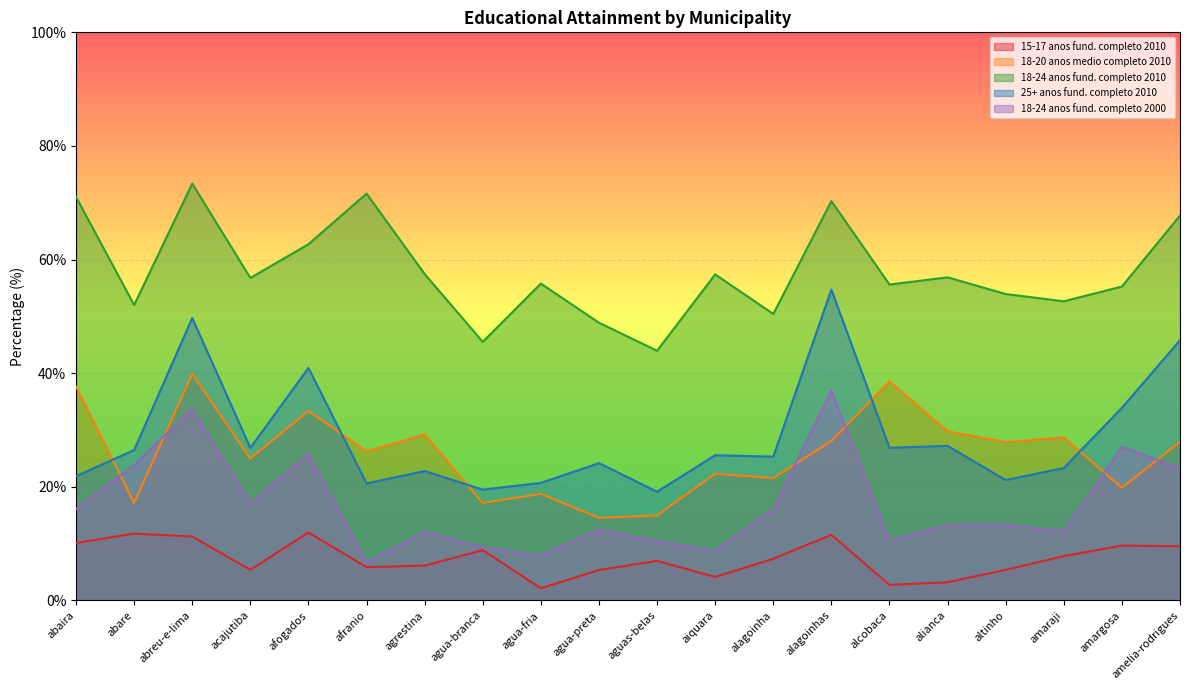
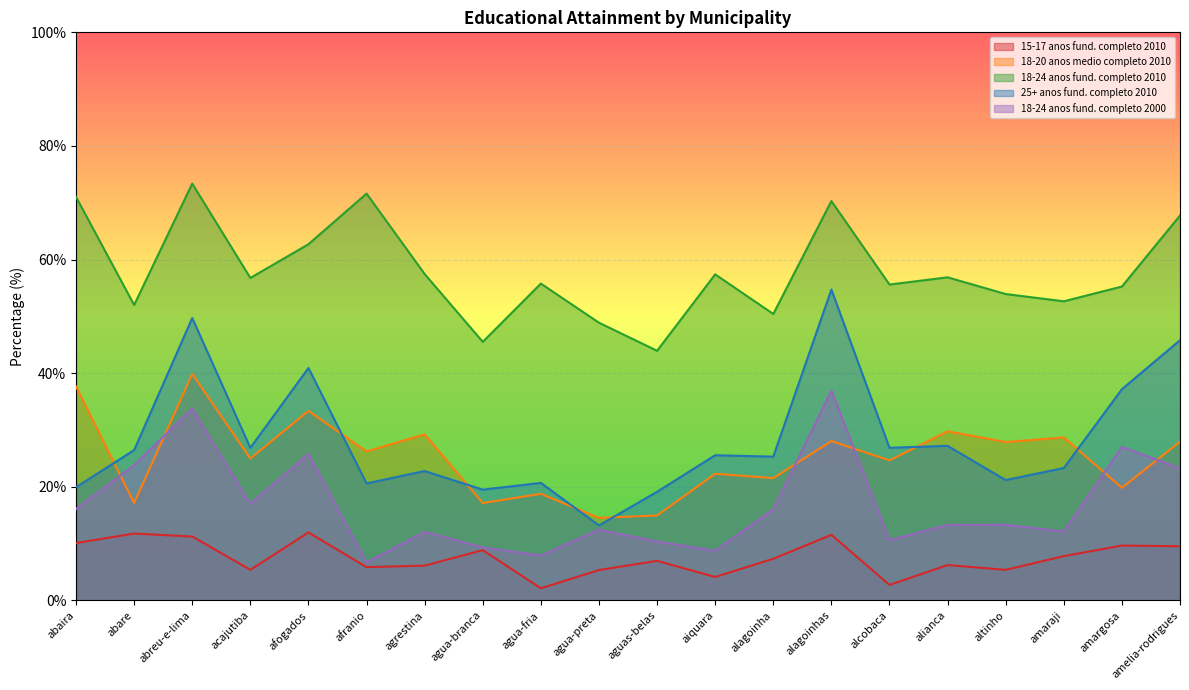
25+ anos fund. completo 2010, abaira: 22% -> 20%
25+ anos fund. completo 2010, agua-preta: 24% -> 13%
18-20 anos medio completo 2010, alcobaca: 39% -> 25%
15-17 anos fund. completo 2010, alianca: 3% -> 6%
25+ anos fund. completo 2010, amargosa: 34% -> 37%
